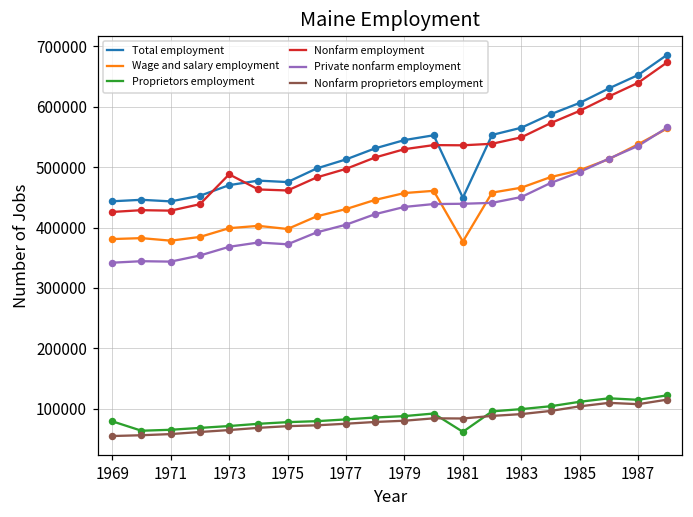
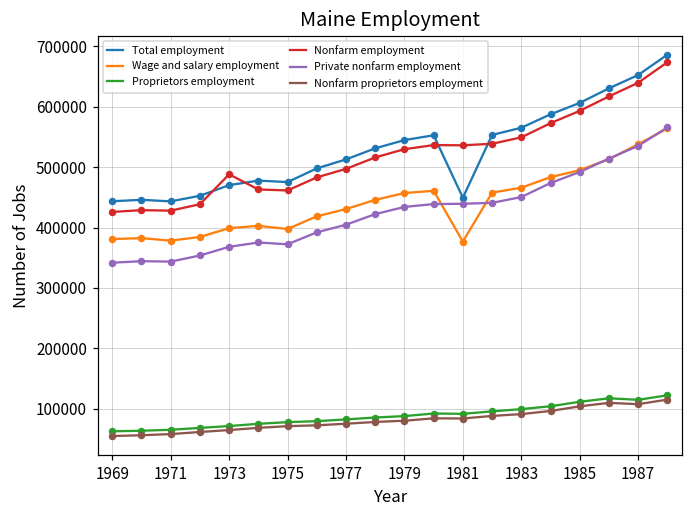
Proprietors employment, 1969: 80000 -> 60000
Proprietors employment, 1981: 60000 -> 90000
